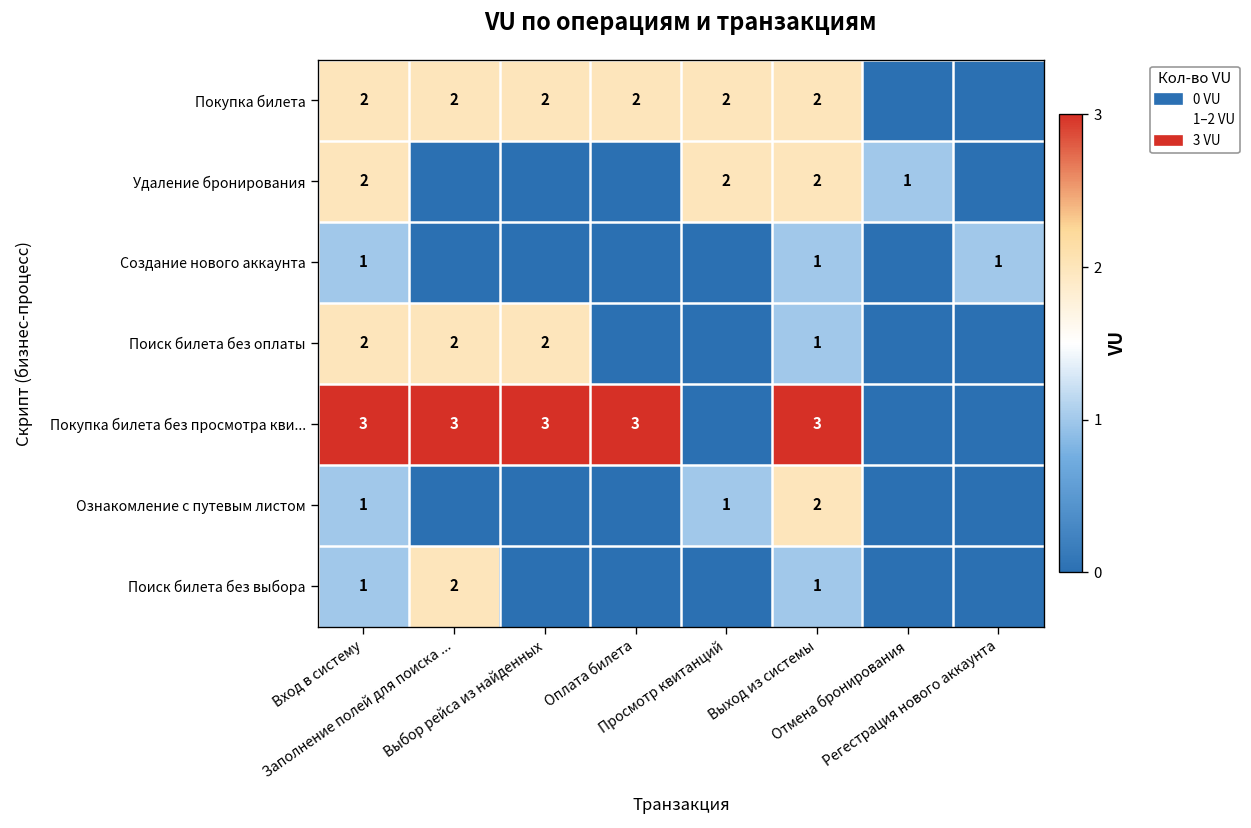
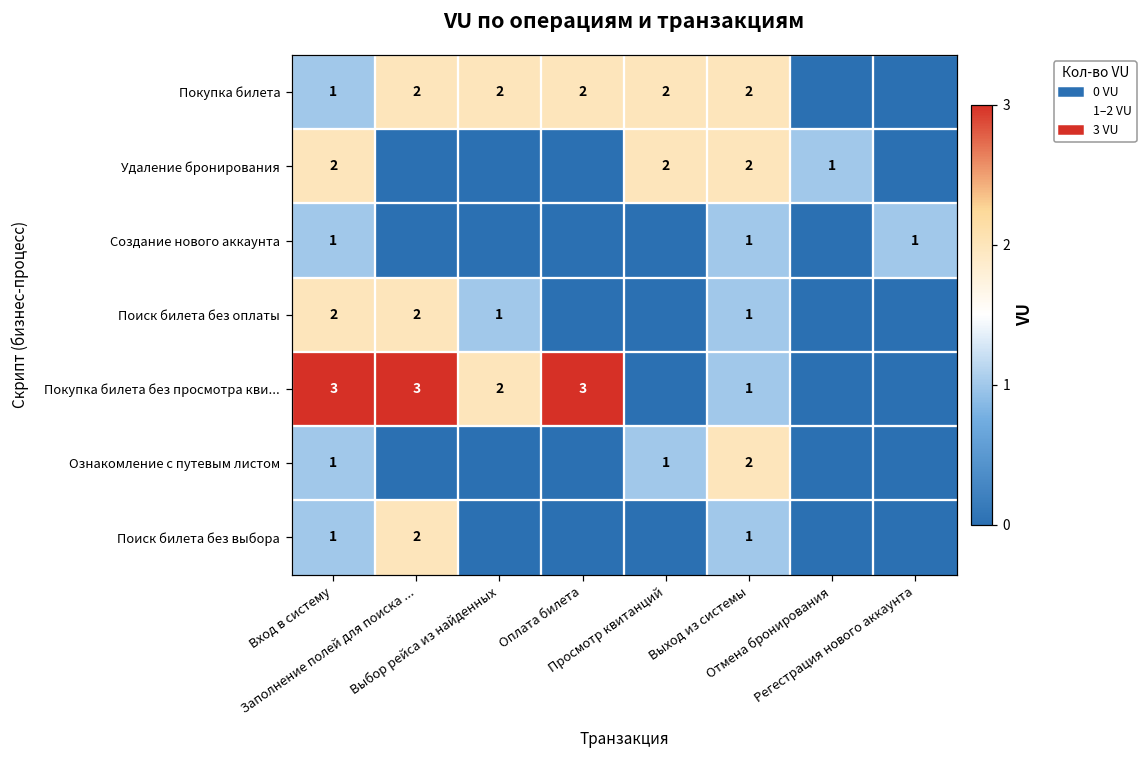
Покупка билета, Вход в систему: 2 -> 1
Поиск билета без оплаты, Выбор рейса из найденных: 2 -> 1
Покупка билета без просмотра кви..., Выбор рейса из найденных: 3 -> 2
Покупка билета без просмотра кви..., Выход из системы: 3 -> 1
